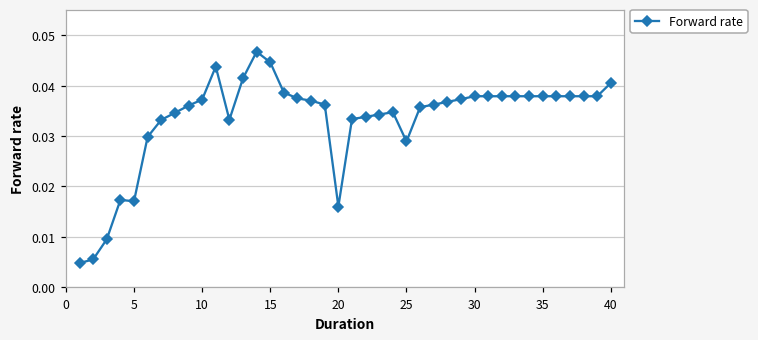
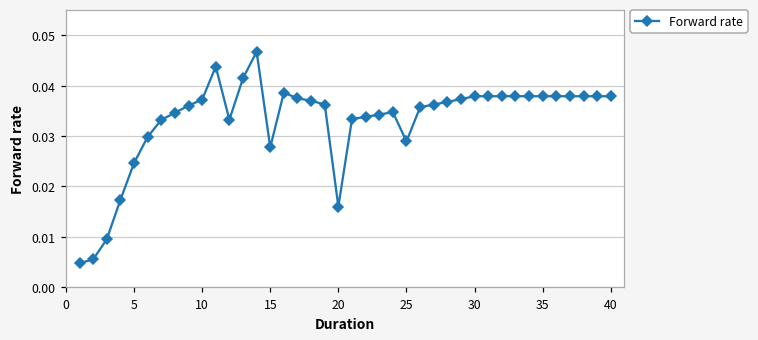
5: 0.017 -> 0.025
15: 0.045 -> 0.028
40: 0.041 -> 0.038
